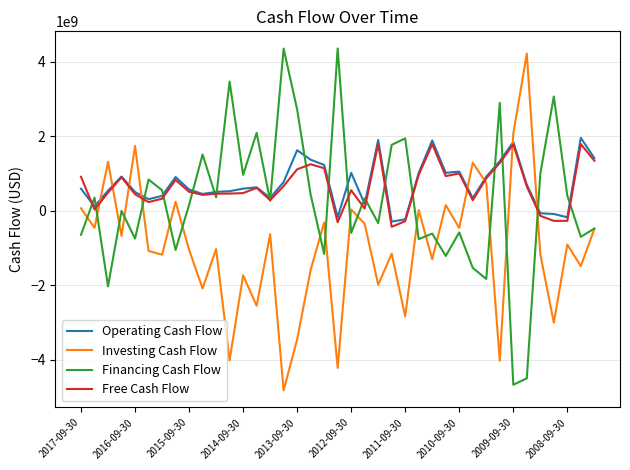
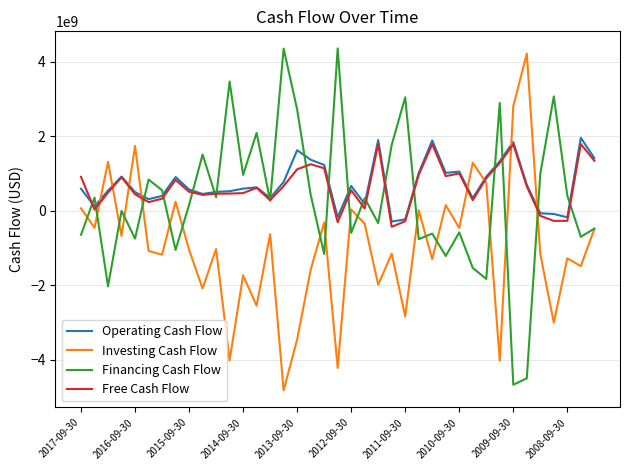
Operating Cash Flow, 2012-09-30: 1000000000 -> 700000000
Financing Cash Flow, 2011-09-30: 1900000000 -> 3000000000
Investing Cash Flow, 2009-09-30: 2100000000 -> 2800000000
Investing Cash Flow, 2008-09-30: -900000000 -> -1300000000
